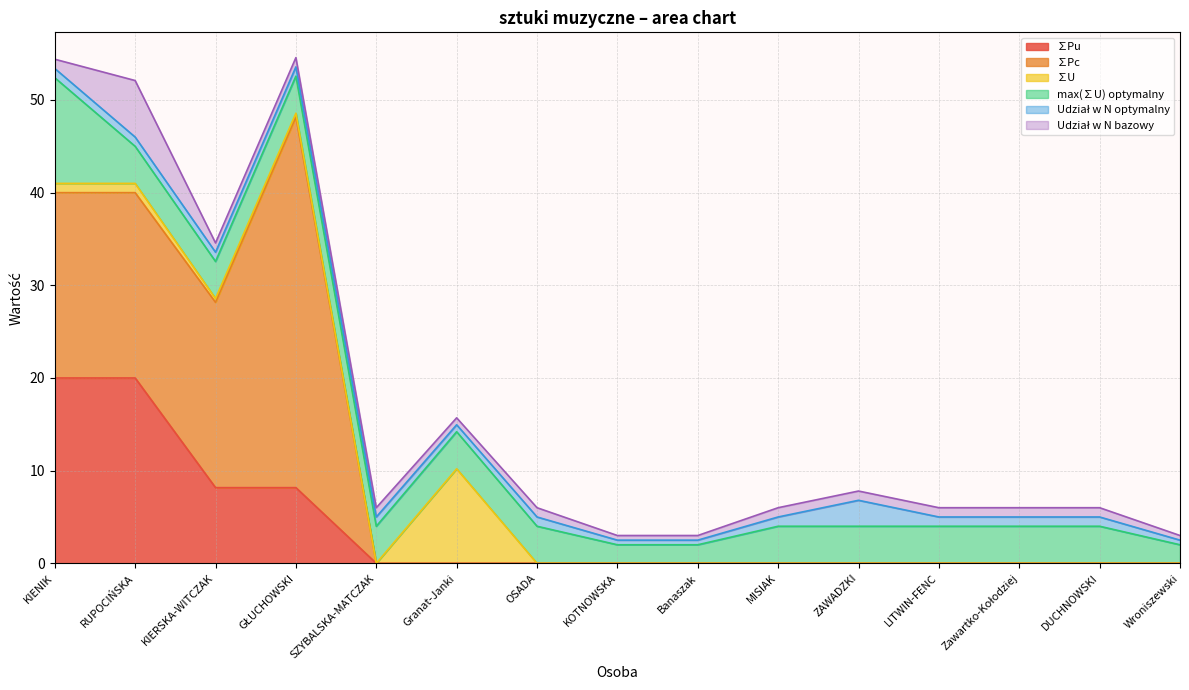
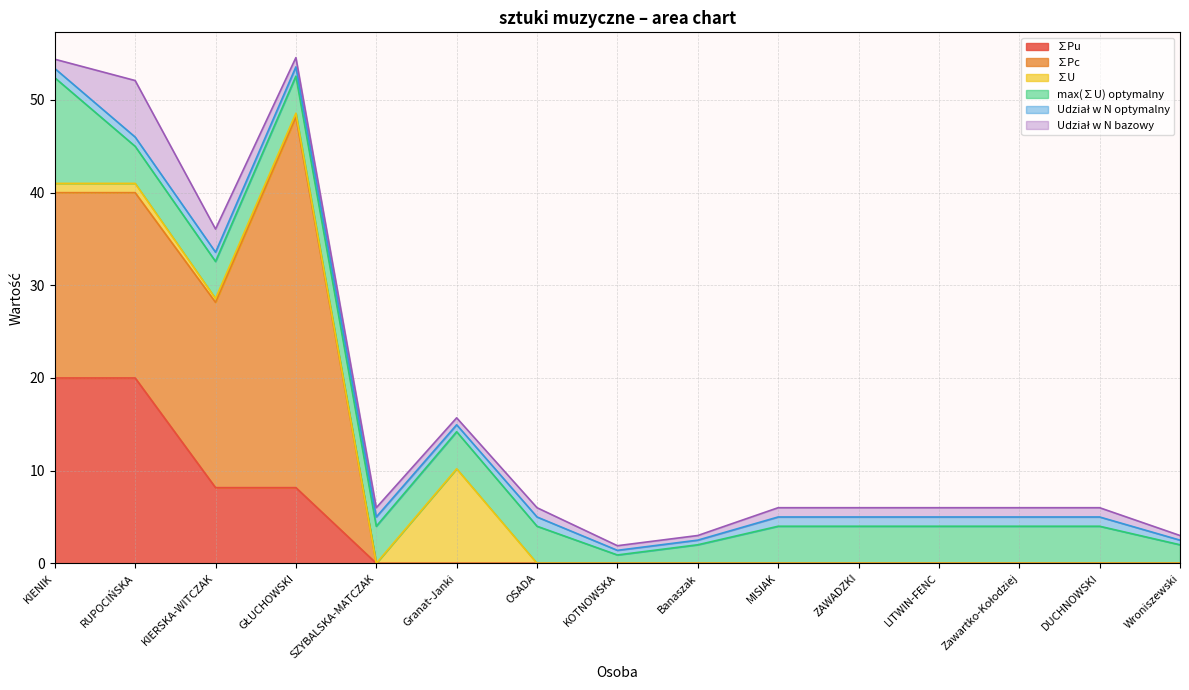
Udział w N bazowy, KIERSKA-WITCZAK: 1 -> 3
max(∑U) optymalny, KOTNOWSKA: 2 -> 1
Udział w N optymalny, ZAWADZKI: 3 -> 1
